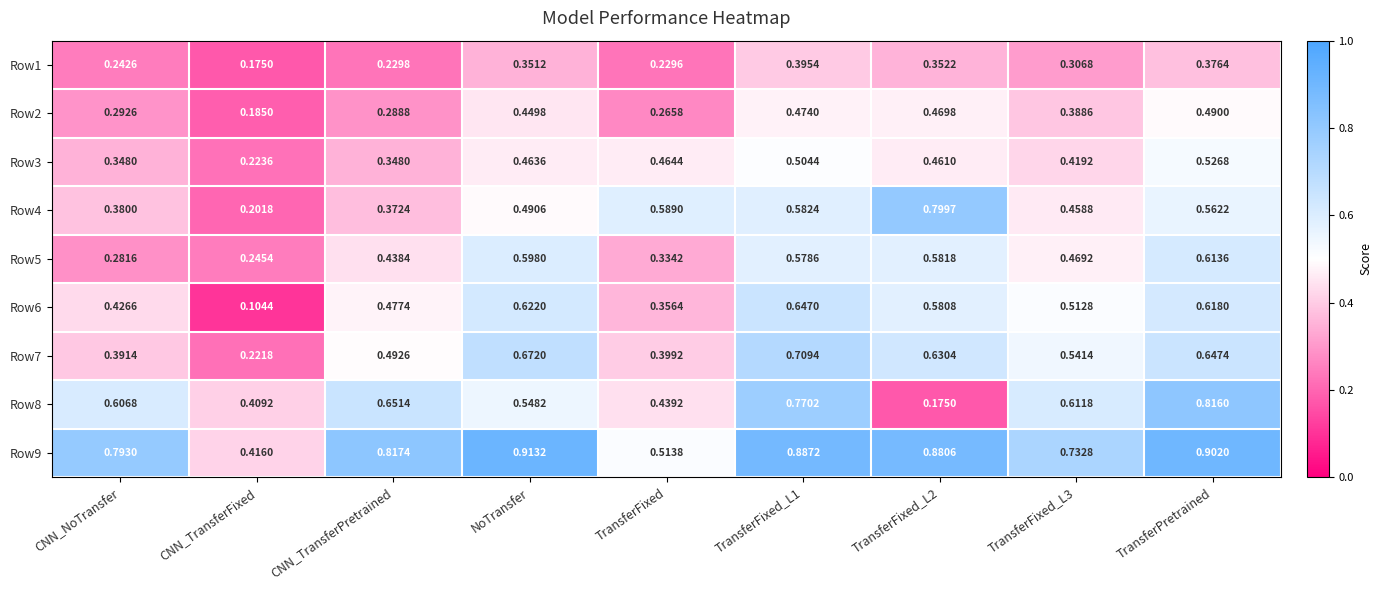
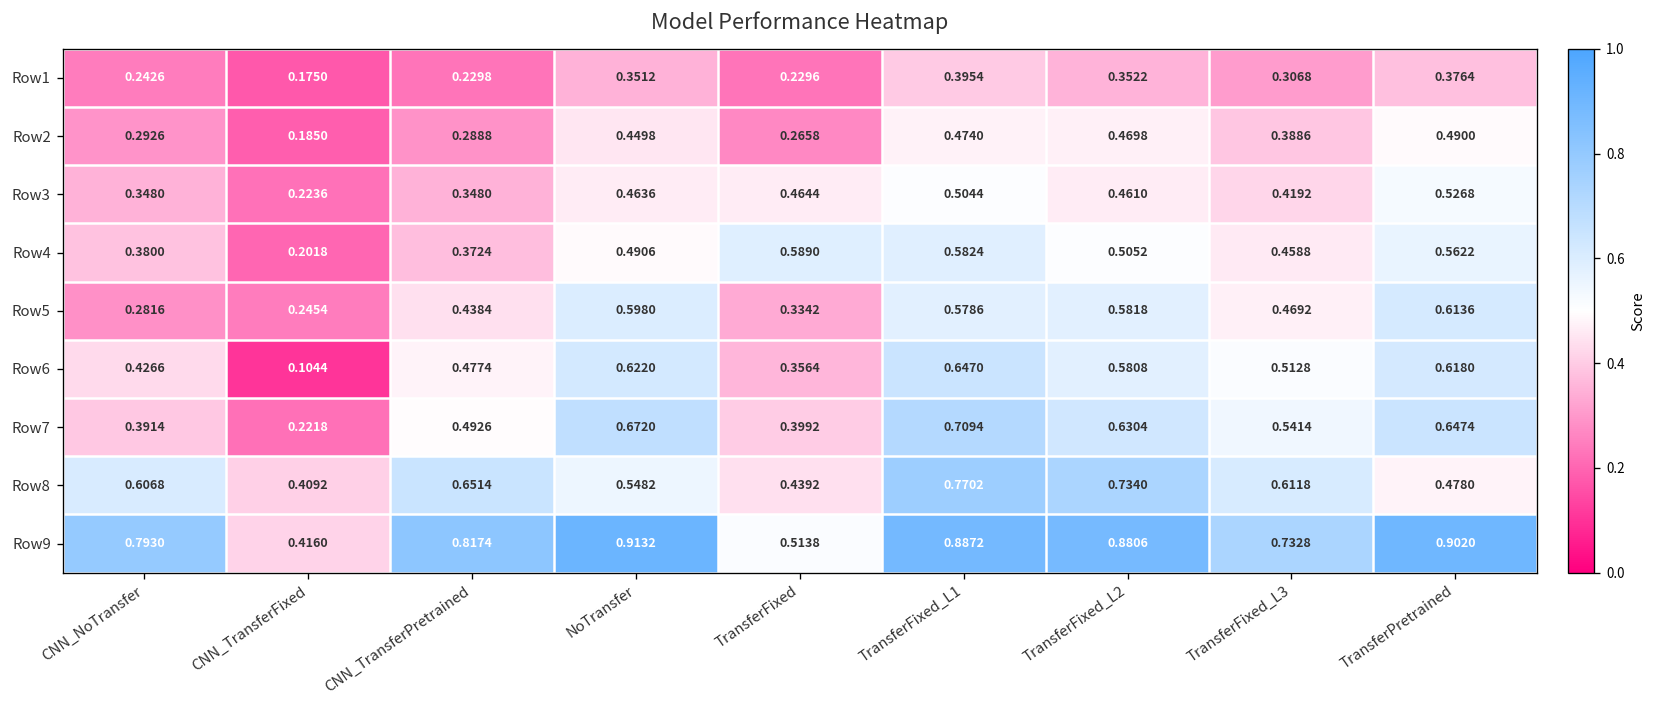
Row4, TransferFixed_L2: 0.7997 -> 0.5052
Row8, TransferFixed_L2: 0.1750 -> 0.7340
Row8, TransferPretrained: 0.8160 -> 0.4780
